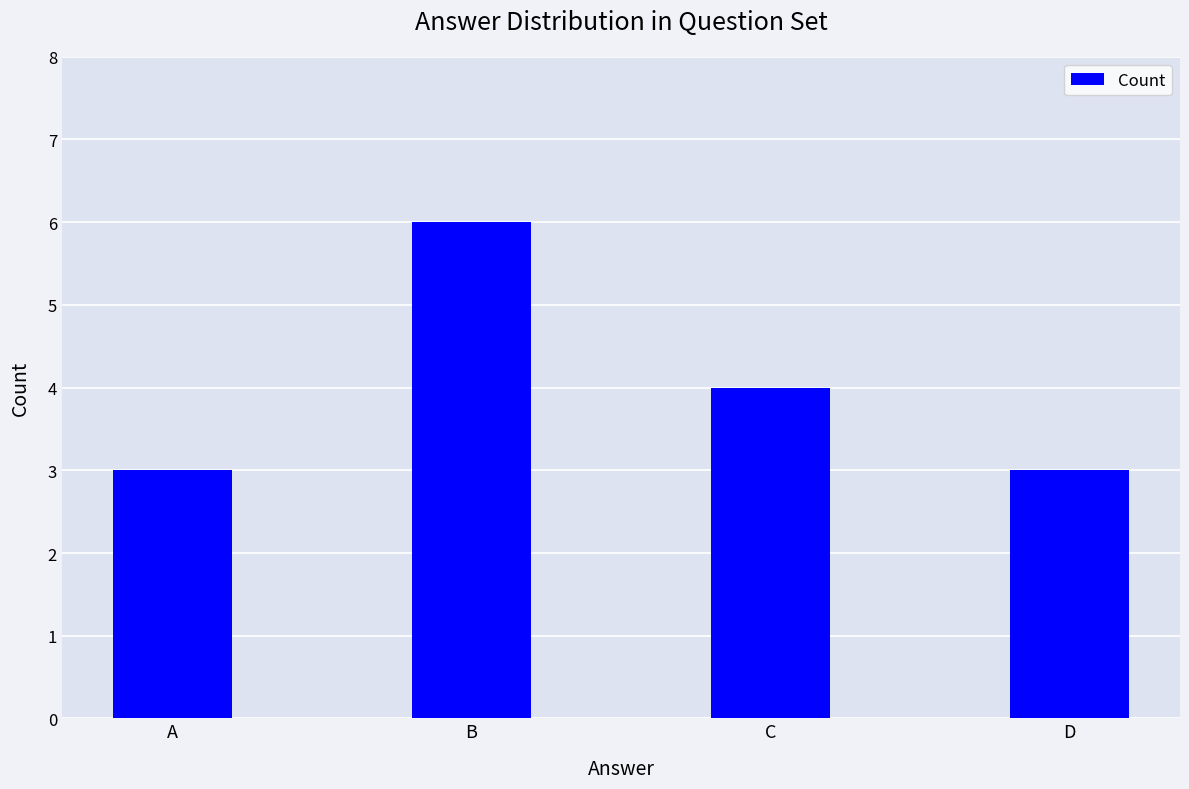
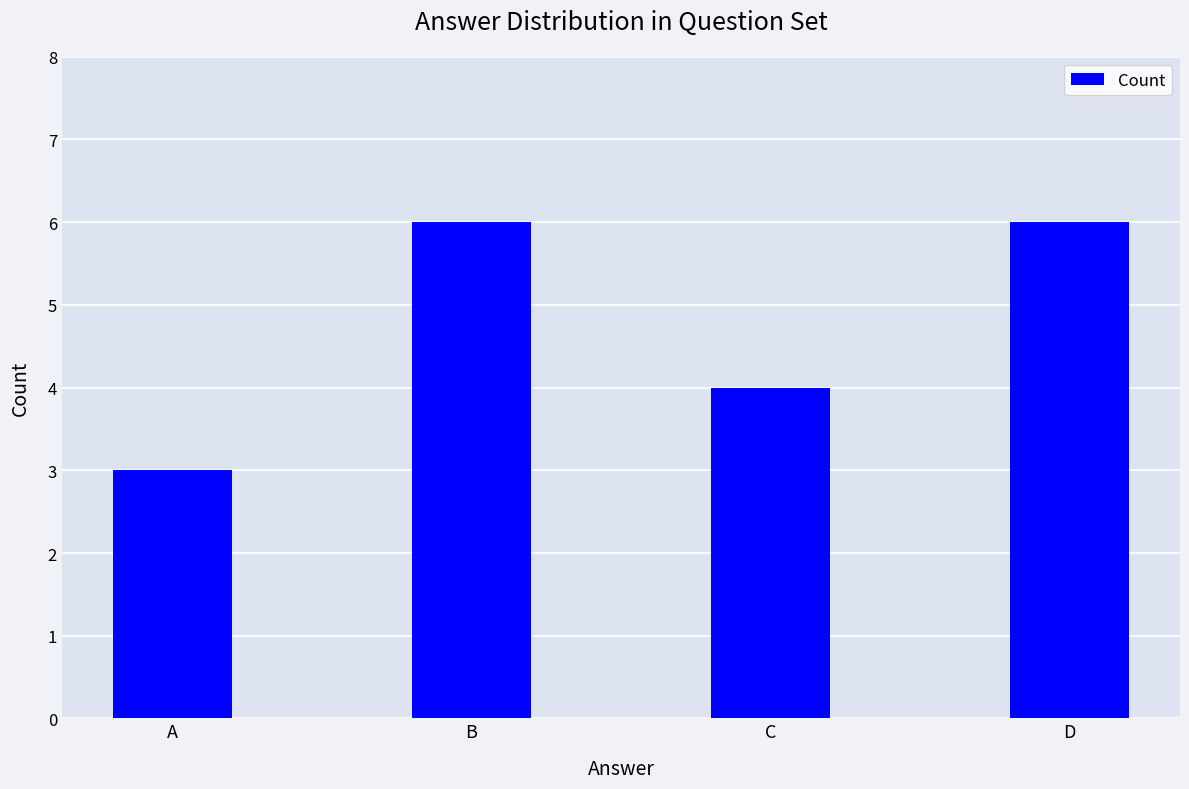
D: 3 -> 6
